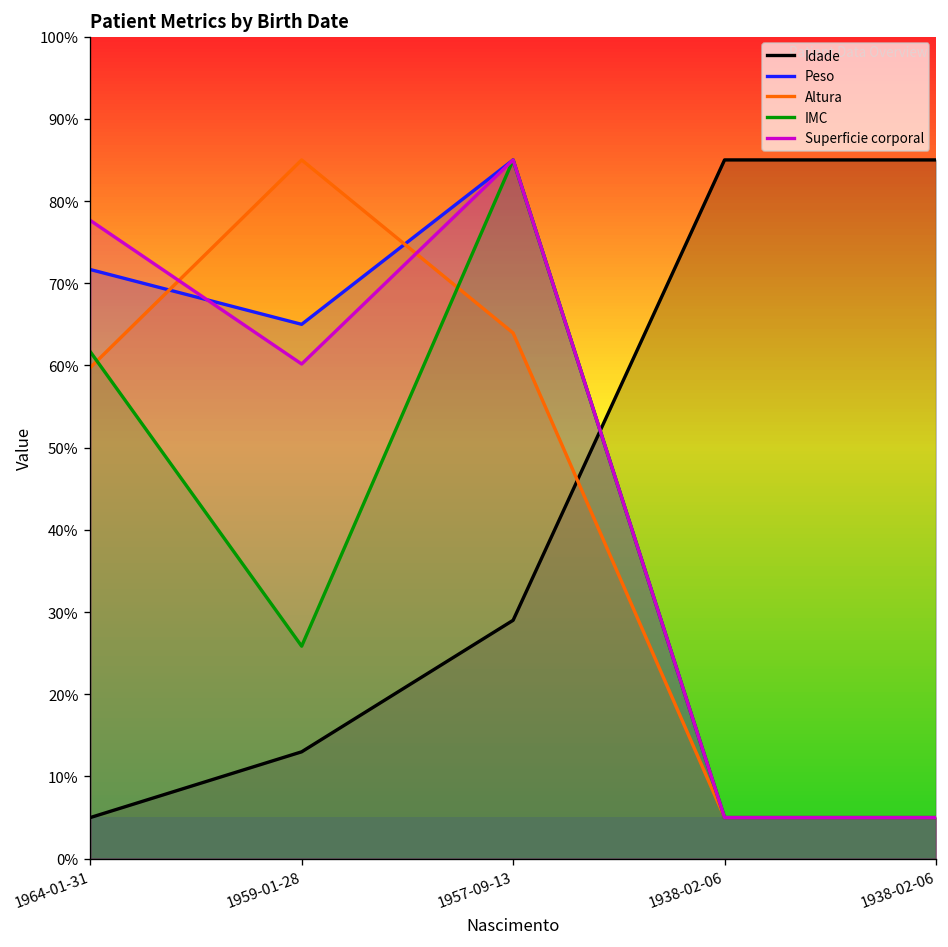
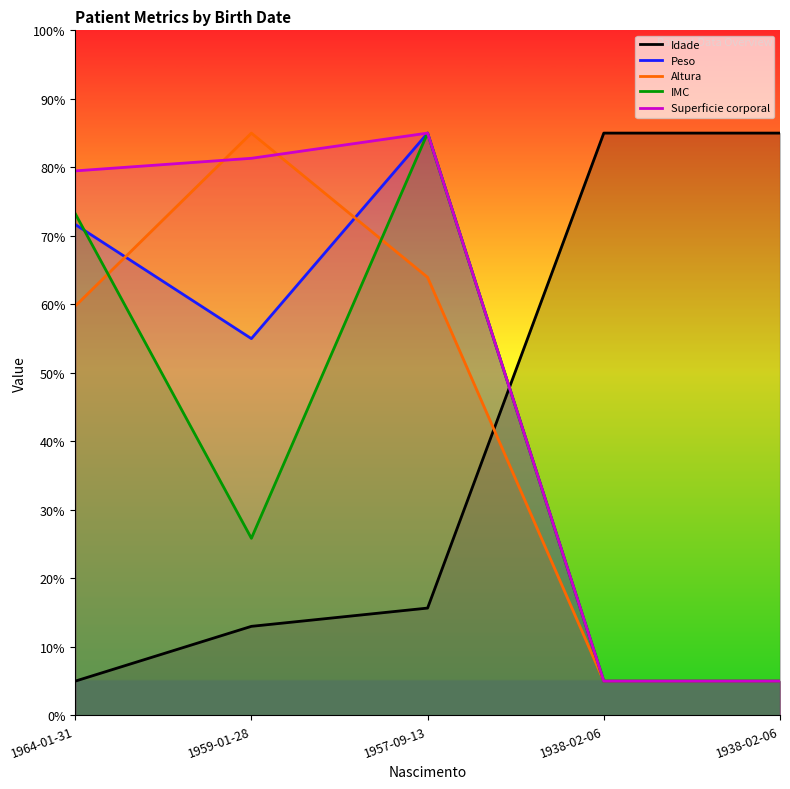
IMC, 1964-01-31: 62% -> 73%
Superficie corporal, 1964-01-31: 78% -> 79%
Peso, 1959-01-28: 65% -> 55%
Superficie corporal, 1959-01-28: 60% -> 81%
Idade, 1957-09-13: 29% -> 16%
